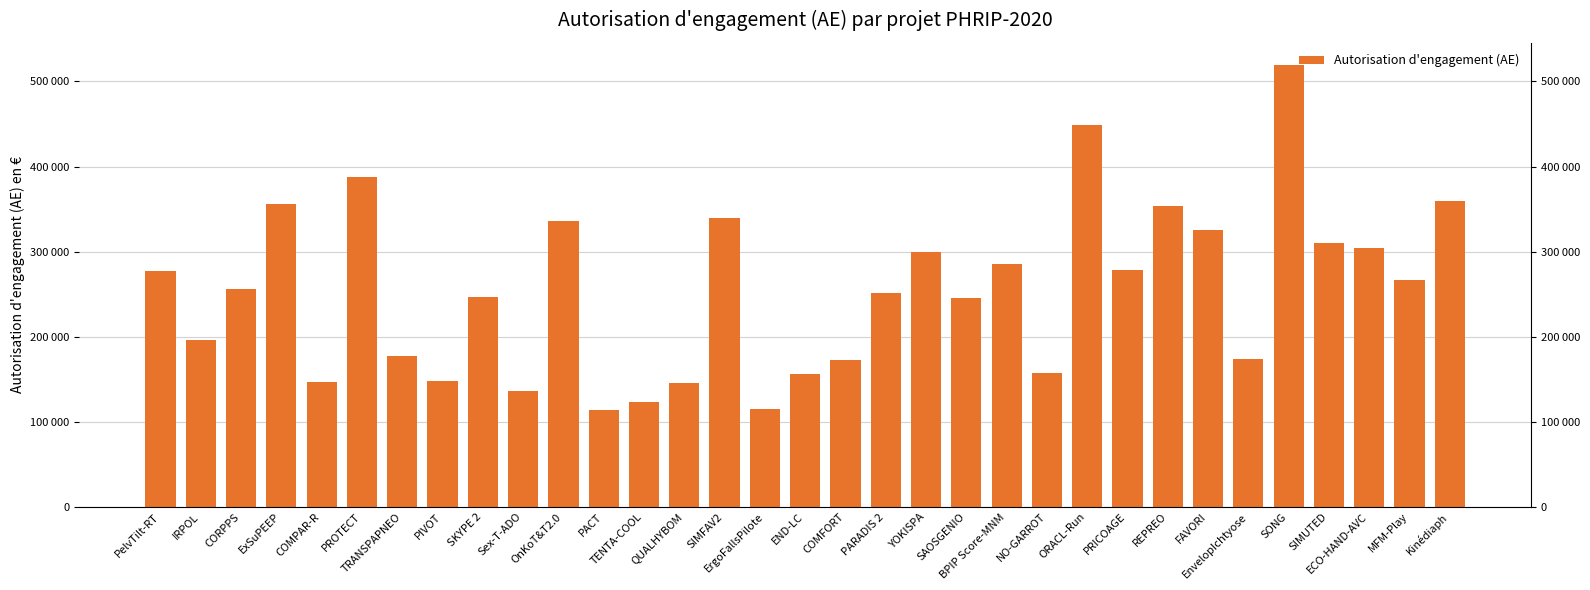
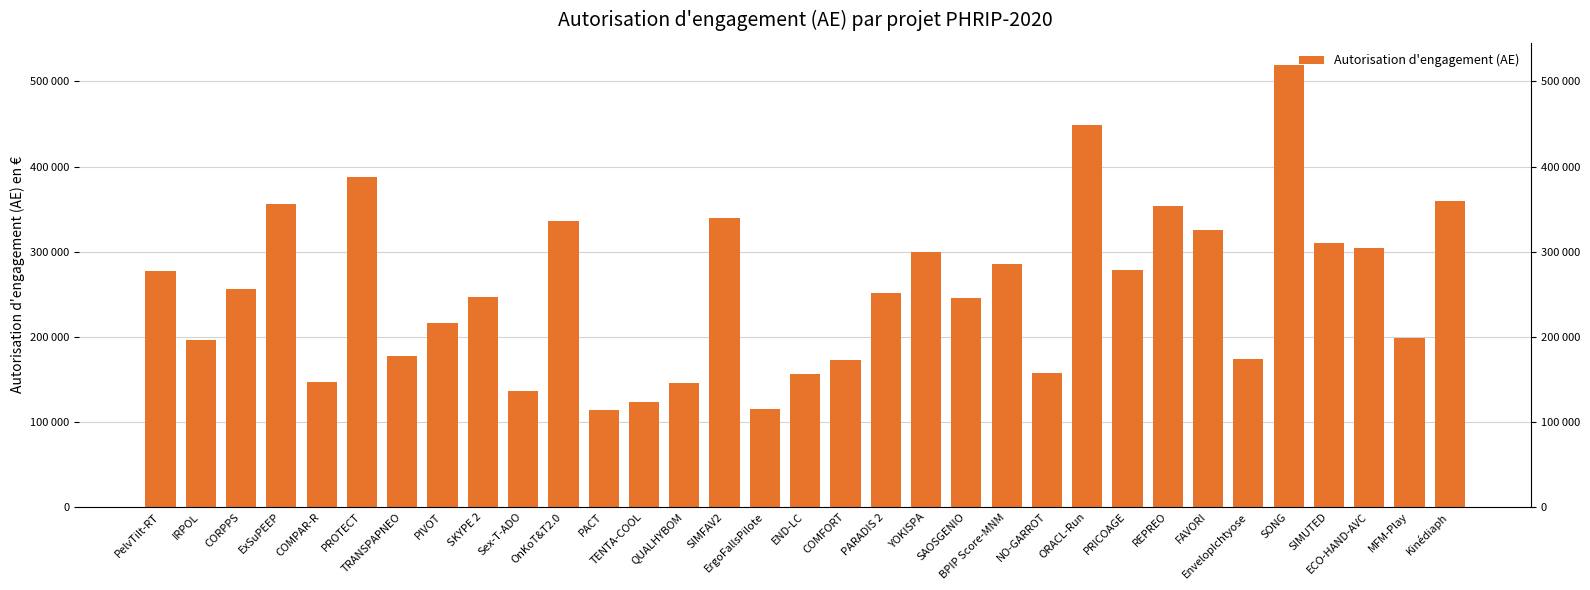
PIVOT: 150000 -> 220000
MFM-Play: 270000 -> 200000
